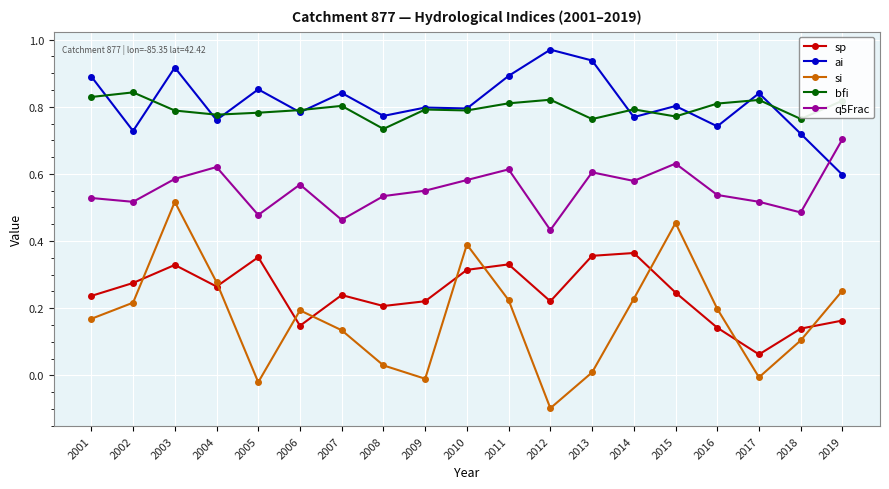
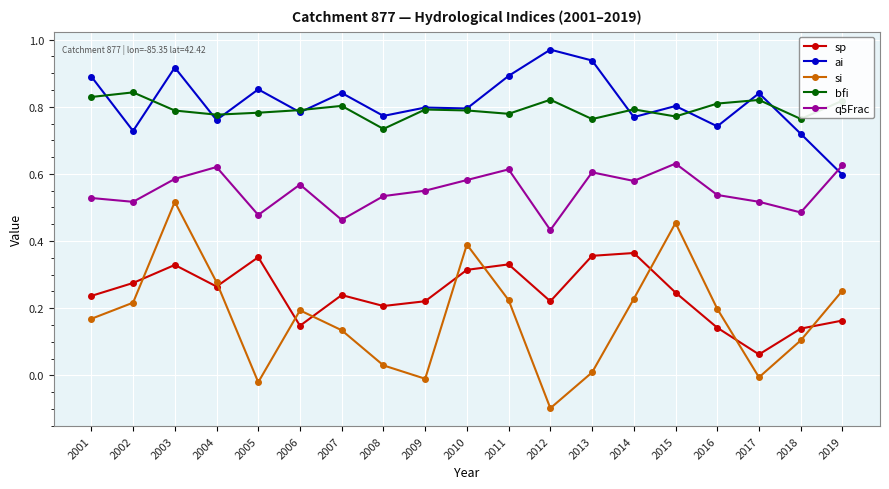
bfi, 2011: 0.81 -> 0.78
q5Frac, 2019: 0.70 -> 0.63
